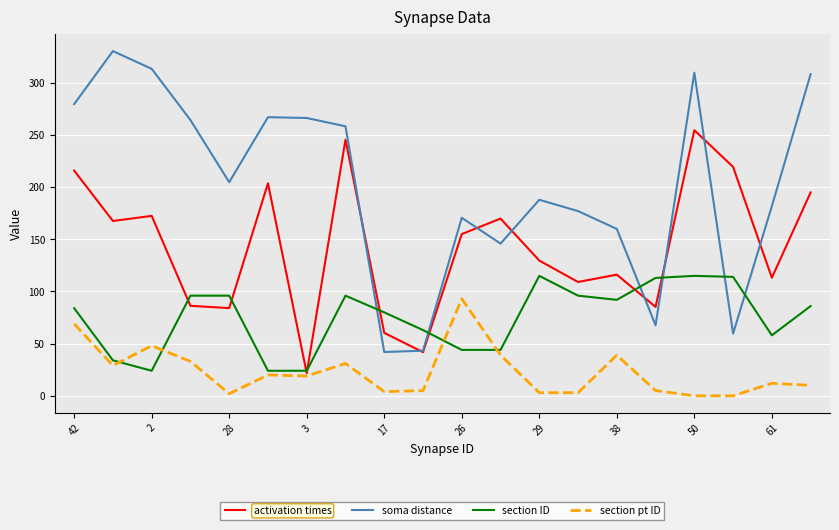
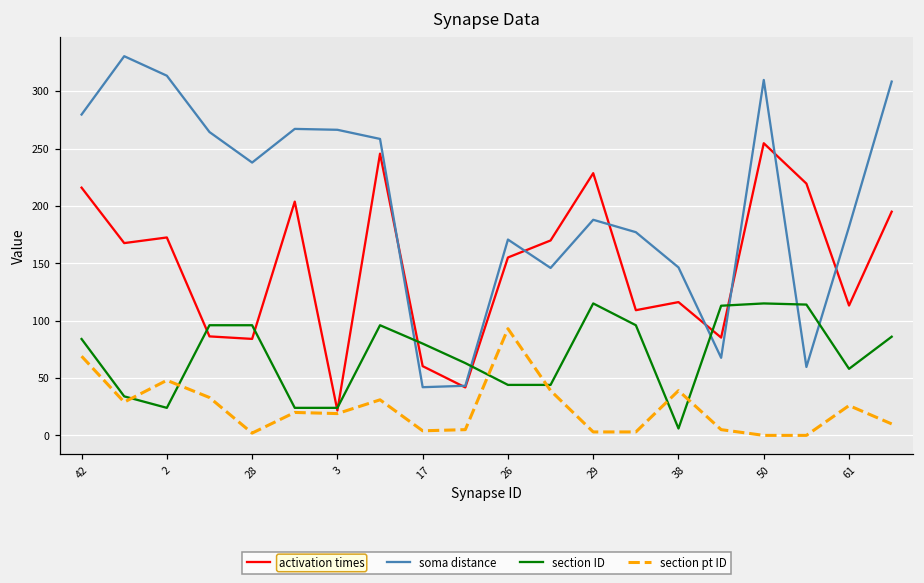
soma distance, 28: 205 -> 238
activation times, 29: 130 -> 229
soma distance, 38: 160 -> 146
section ID, 38: 92 -> 6
section pt ID, 61: 12 -> 26
